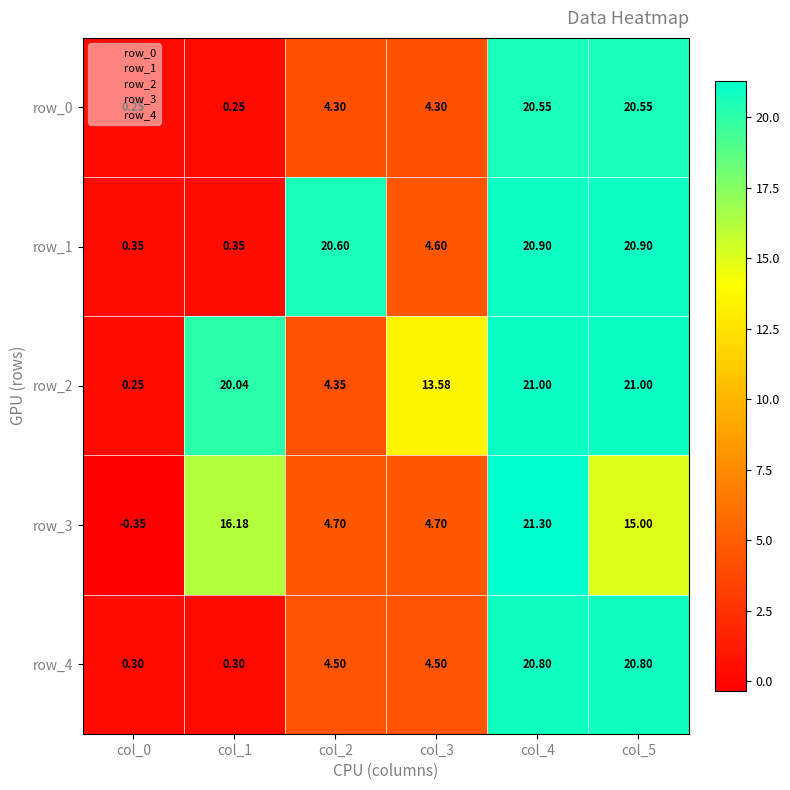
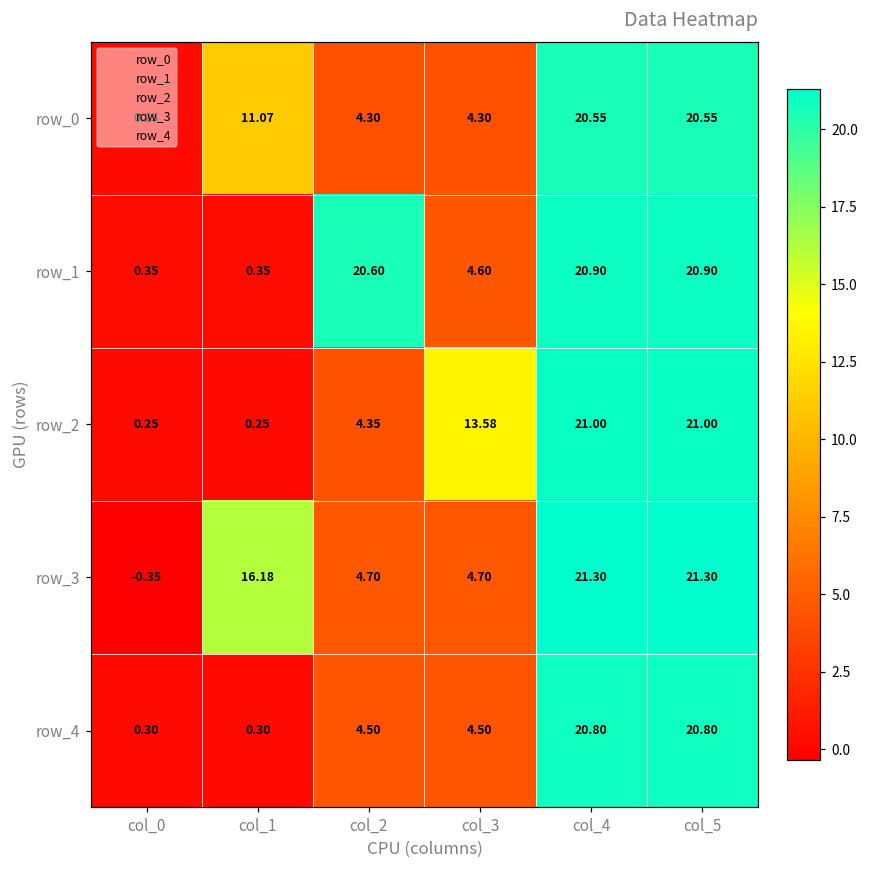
row_0, col_1: 0.25 -> 11.07
row_2, col_1: 20.04 -> 0.25
row_3, col_5: 15.00 -> 21.30
